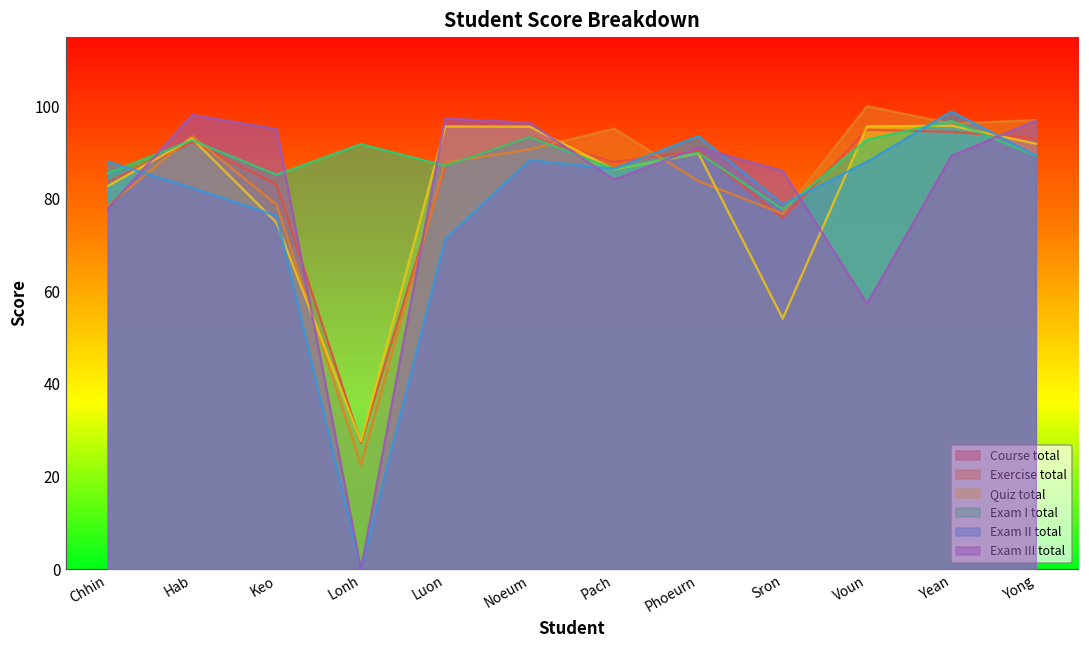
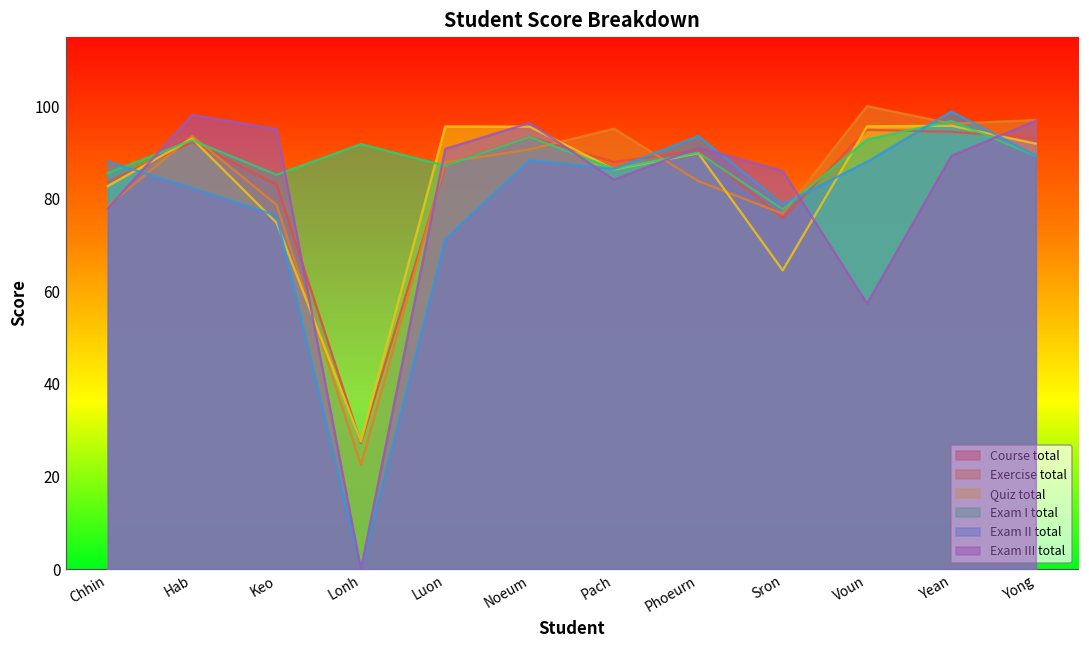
Exam III total, Luon: 97 -> 91
Quiz total, Sron: 54 -> 65
